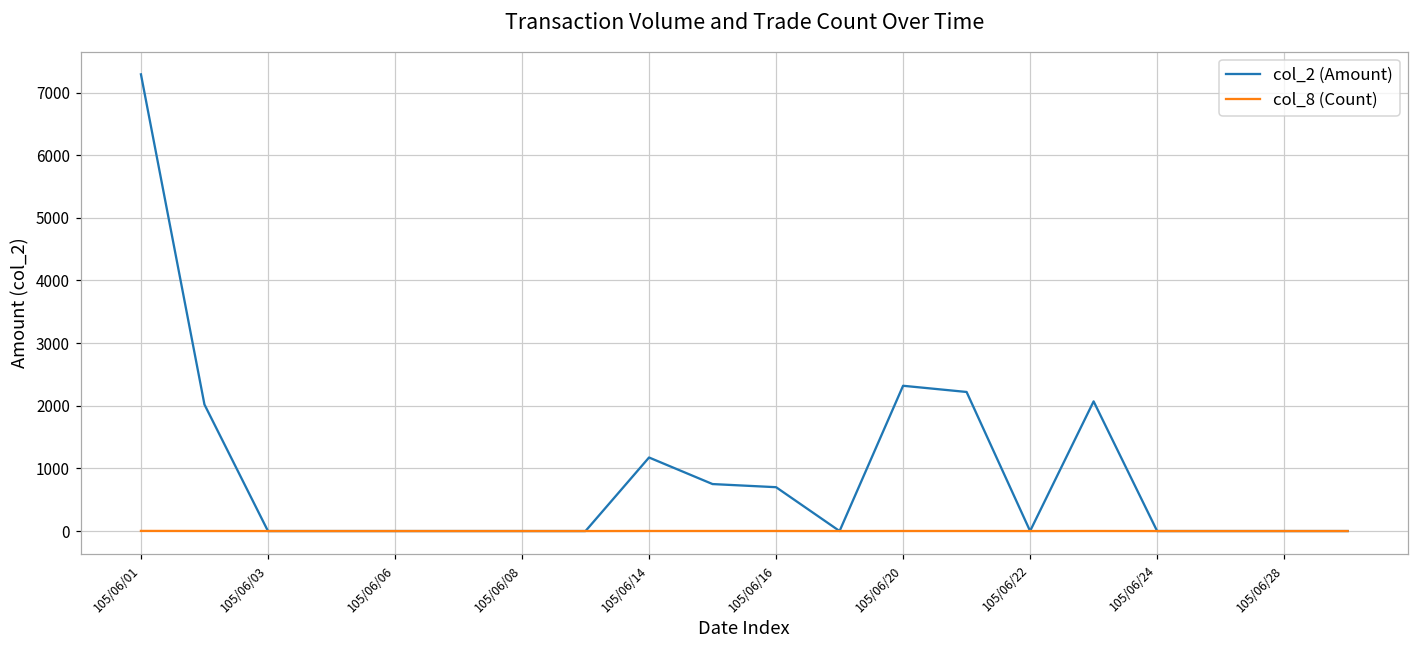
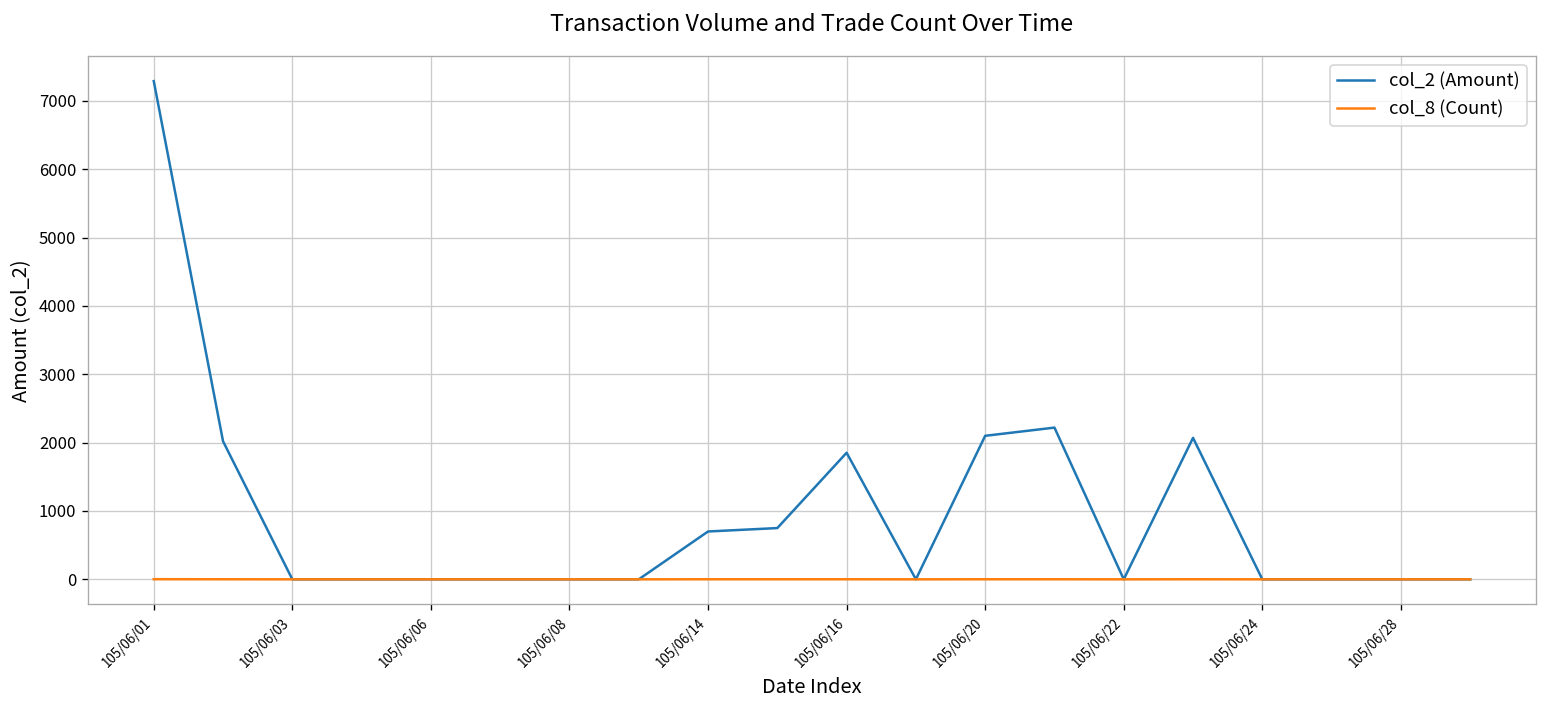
col_2 (Amount), 105/06/14: 1200 -> 700
col_2 (Amount), 105/06/16: 700 -> 1900
col_2 (Amount), 105/06/20: 2300 -> 2100
